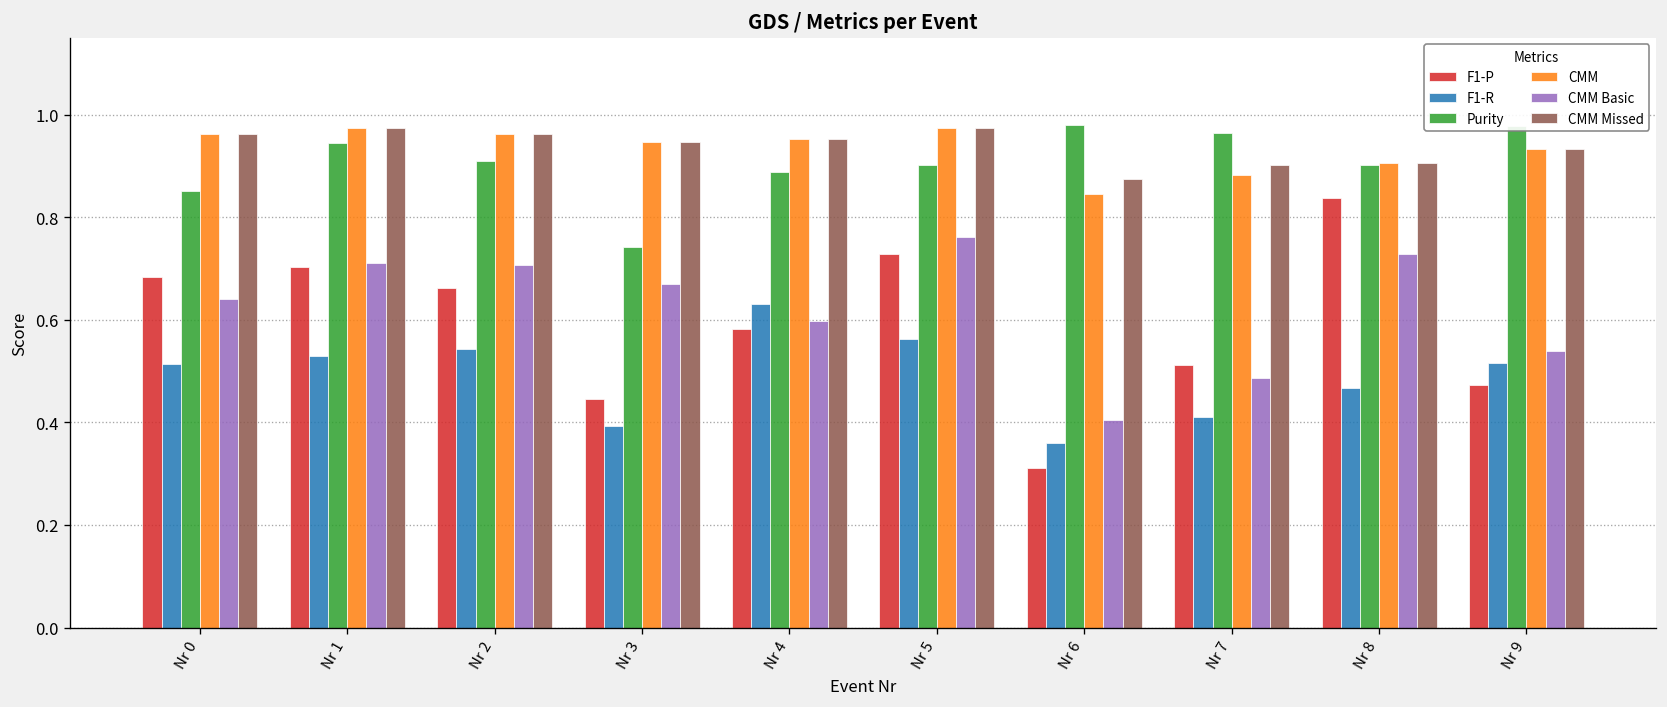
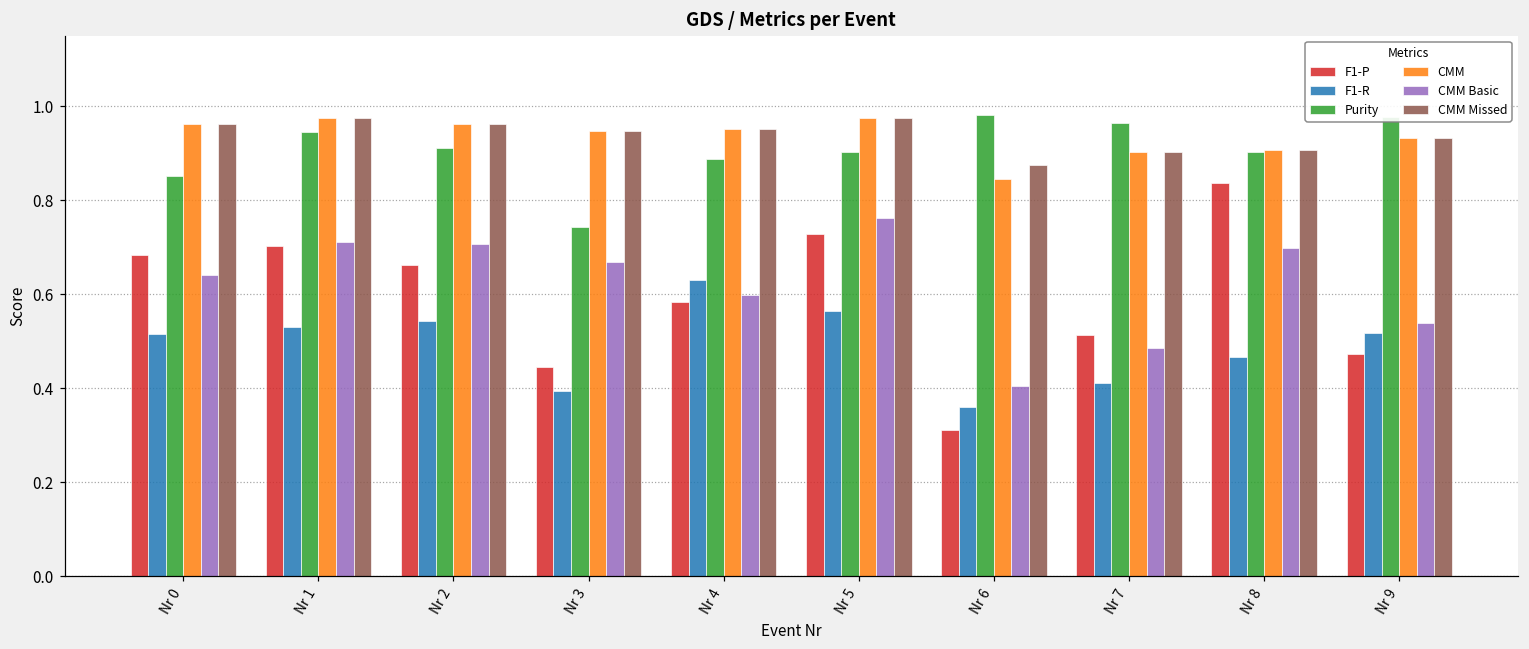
CMM, Nr 7: 0.88 -> 0.90
CMM Basic, Nr 8: 0.73 -> 0.70
